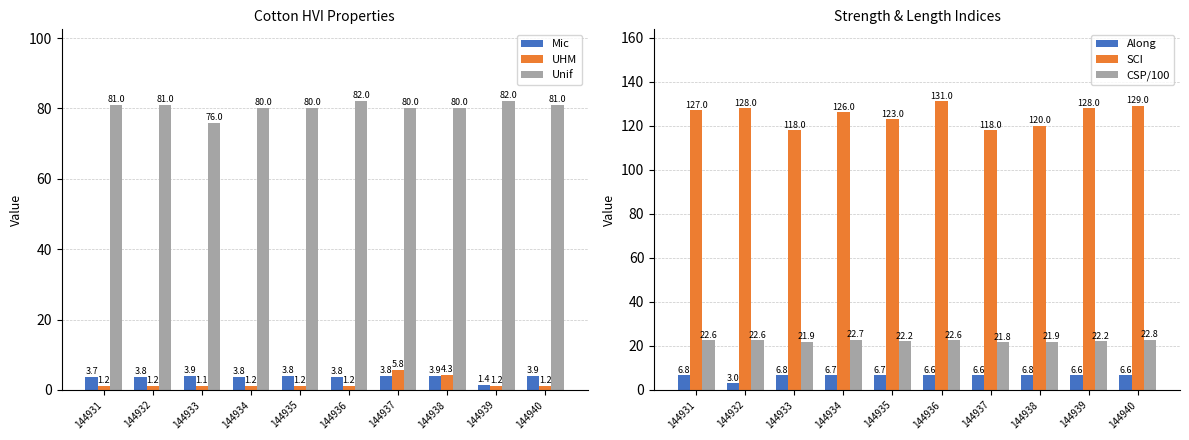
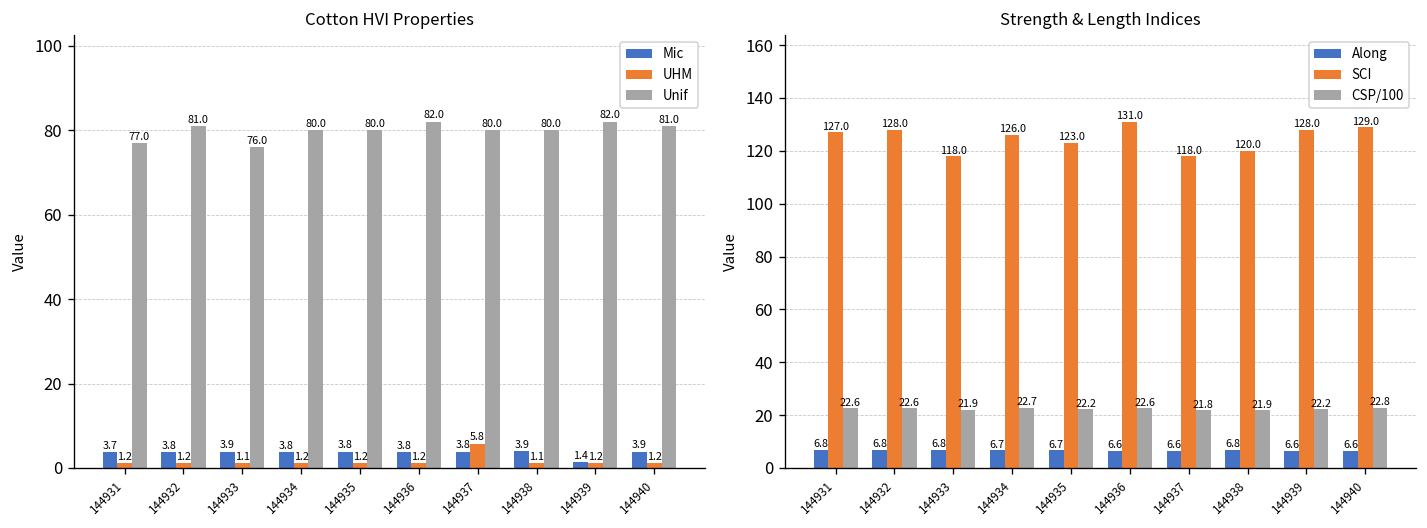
Cotton HVI Properties, Unif, 144931: 81.0 -> 77.0
Cotton HVI Properties, UHM, 144938: 4.3 -> 1.1
Strength & Length Indices, Along, 144932: 3.0 -> 6.8
